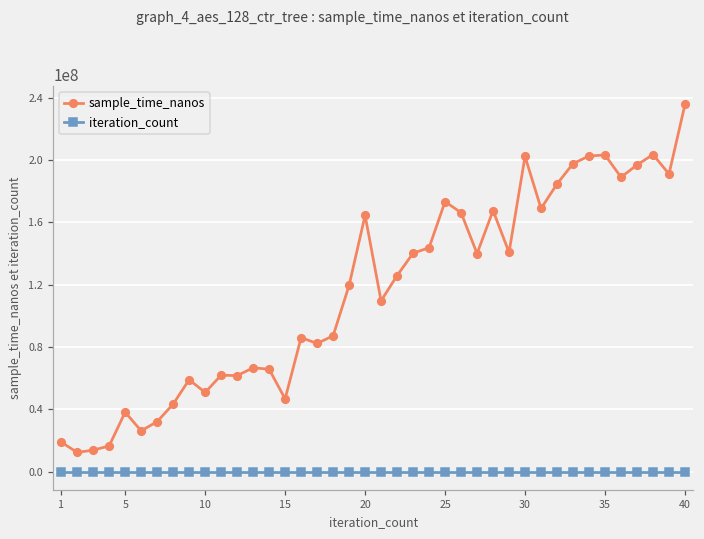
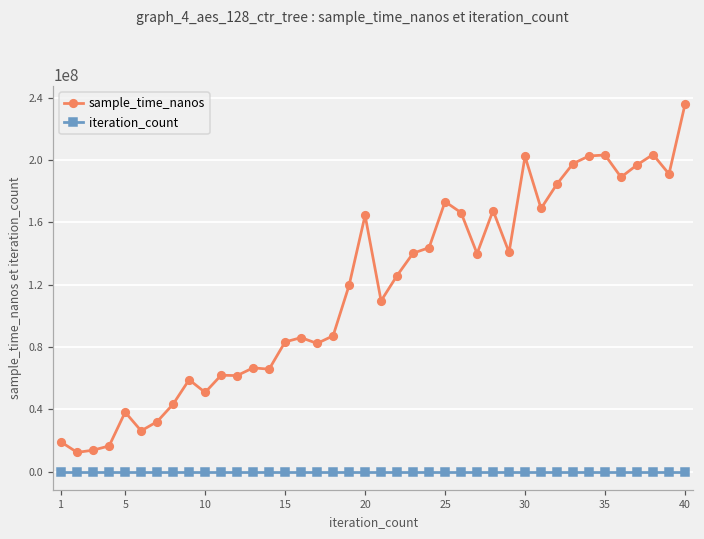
sample_time_nanos, 15: 47000000 -> 83000000
